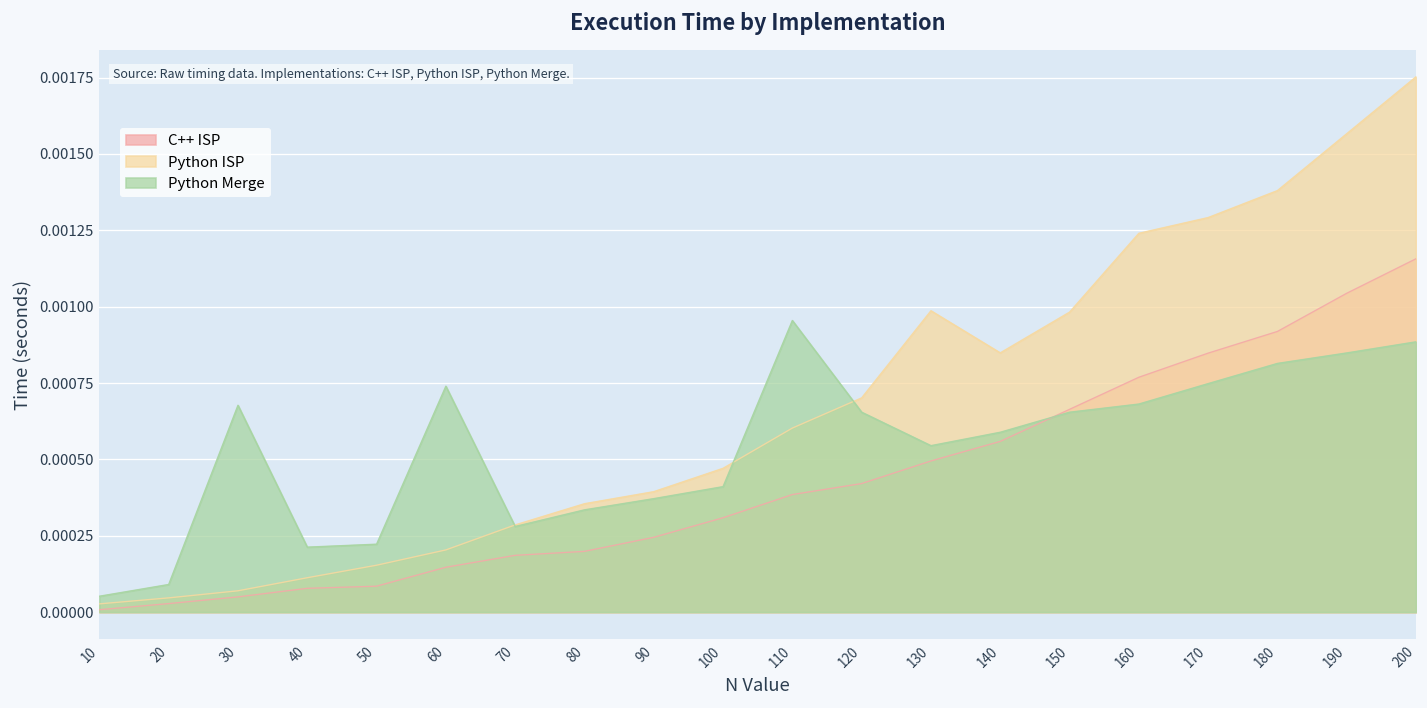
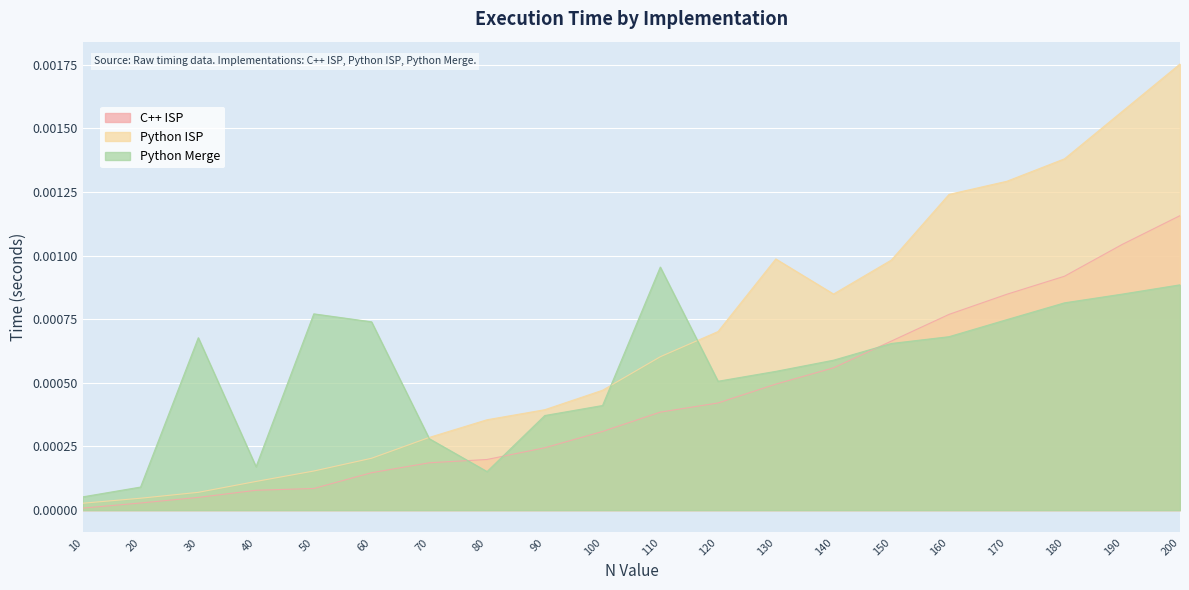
Python Merge, 40: 0.00021 -> 0.00017
Python Merge, 50: 0.00022 -> 0.00077
Python Merge, 80: 0.00034 -> 0.00015
Python Merge, 120: 0.00065 -> 0.00051
